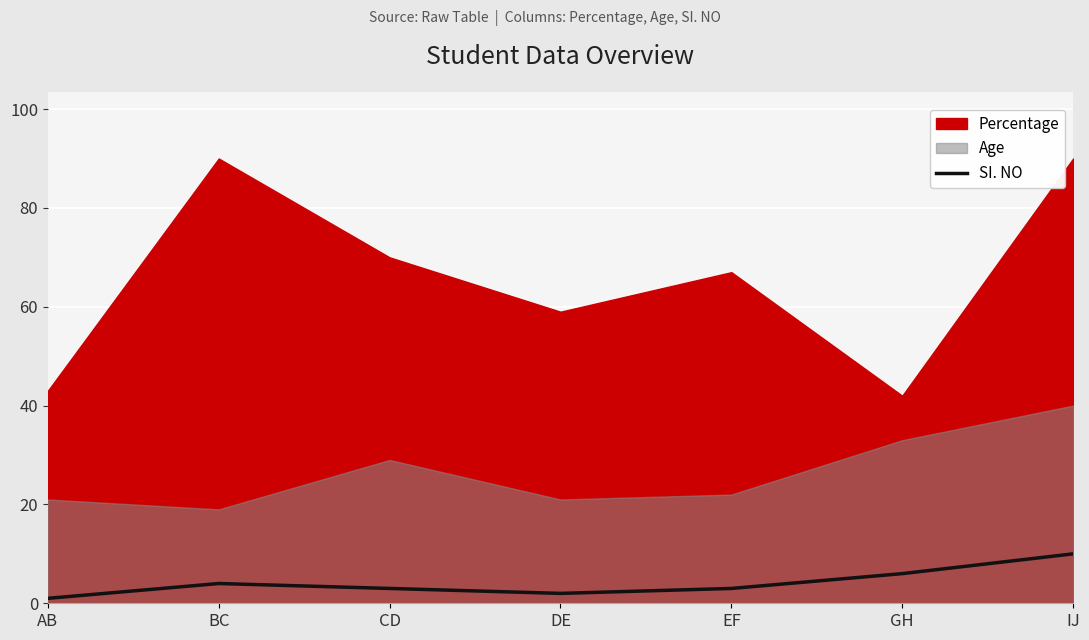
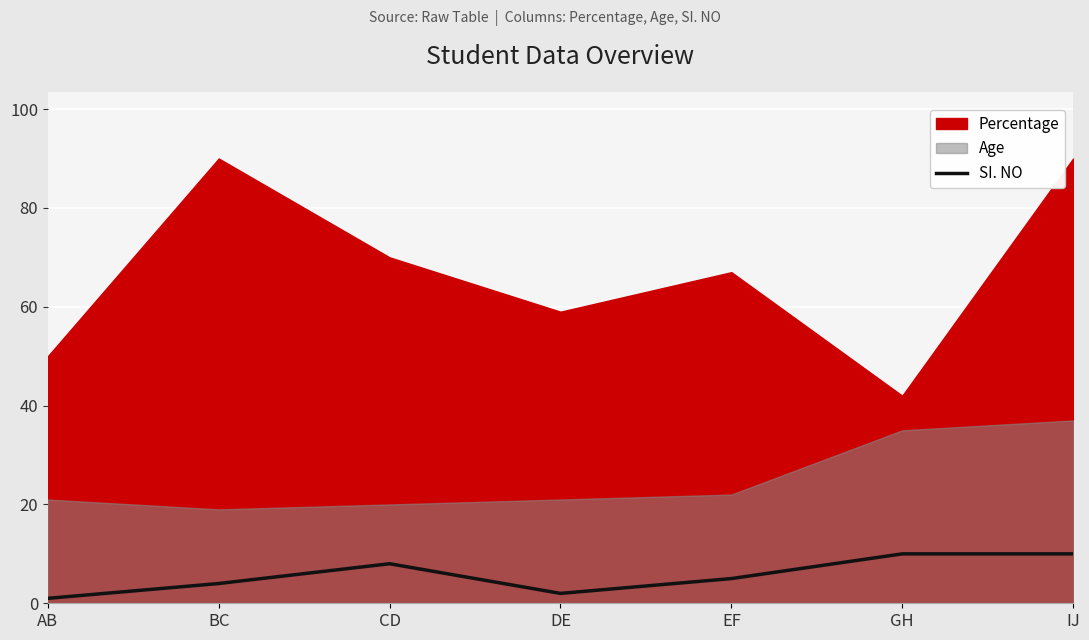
Percentage, AB: 43 -> 50
SI. NO, CD: 3 -> 8
Age, CD: 29 -> 20
SI. NO, EF: 3 -> 5
SI. NO, GH: 6 -> 10
Age, GH: 33 -> 35
Age, IJ: 40 -> 37
